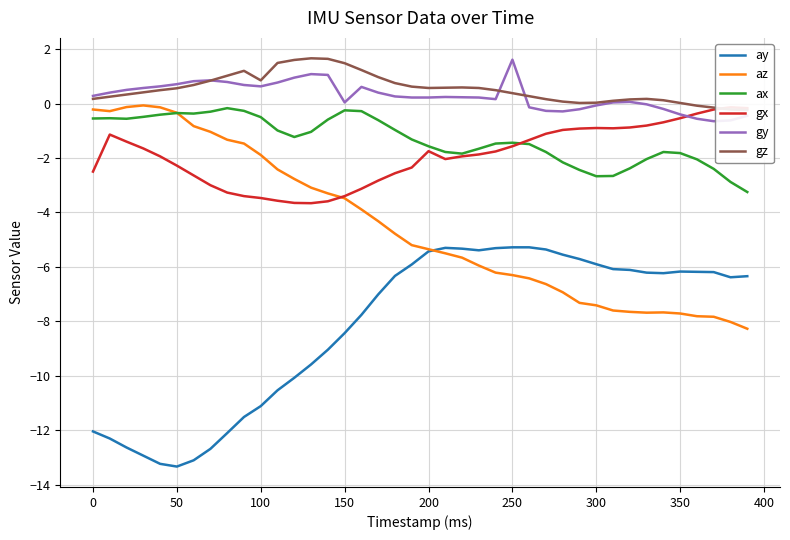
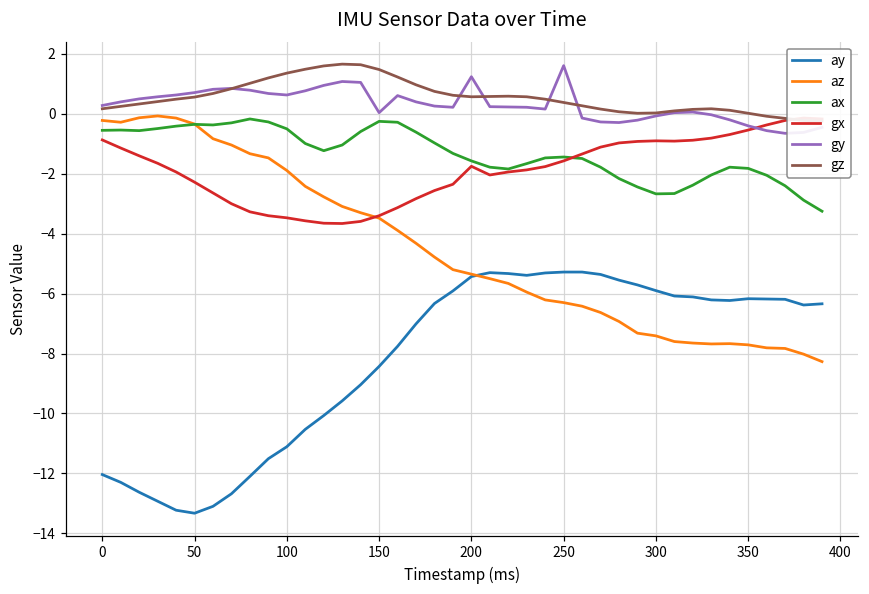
gx, 0: -2.5 -> -0.9
gz, 100: 0.9 -> 1.4
gy, 200: 0.2 -> 1.2
